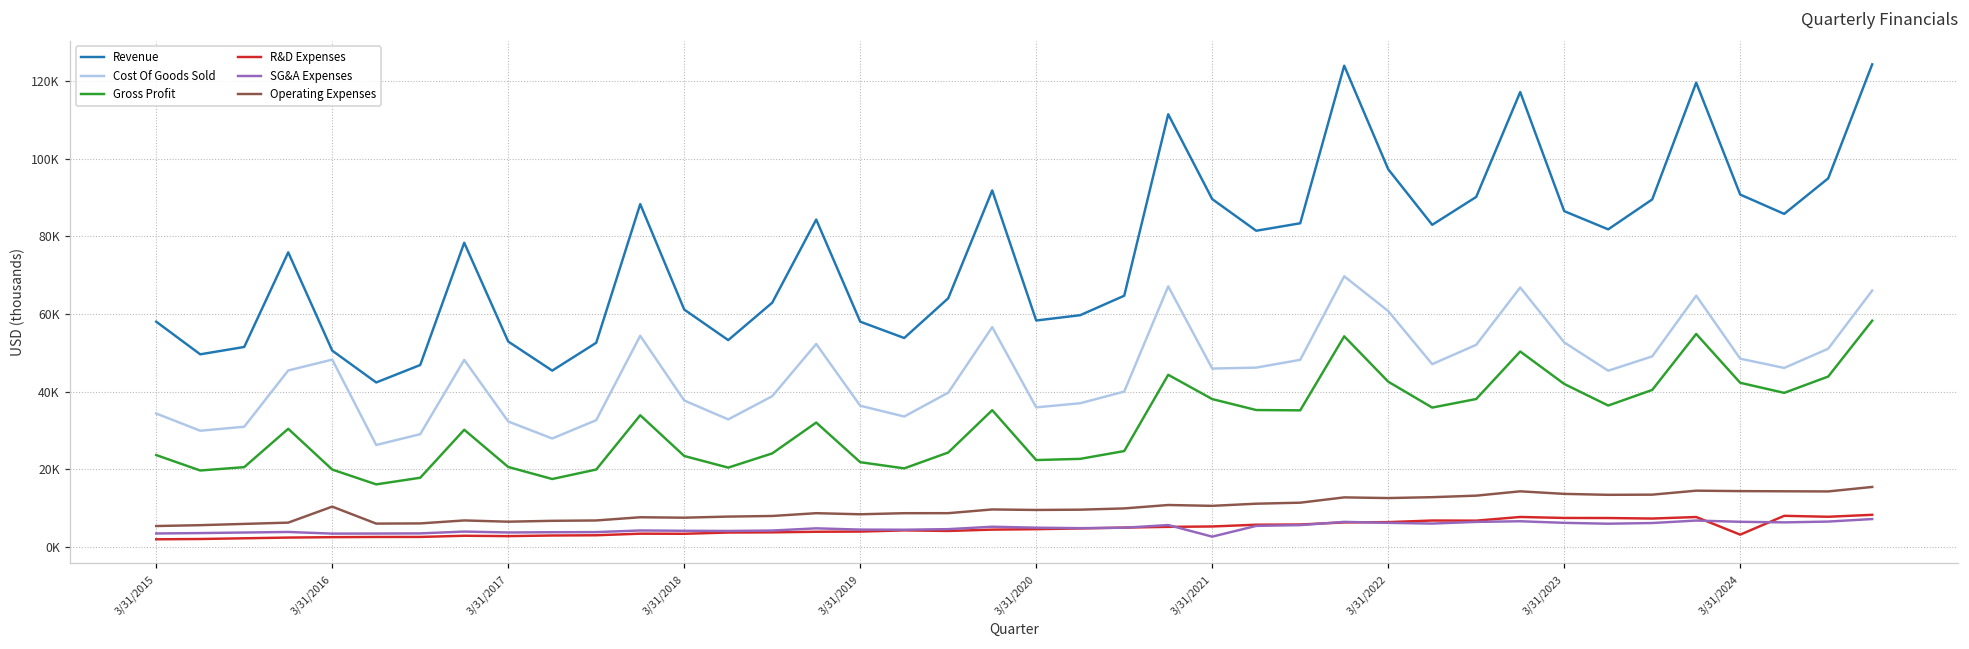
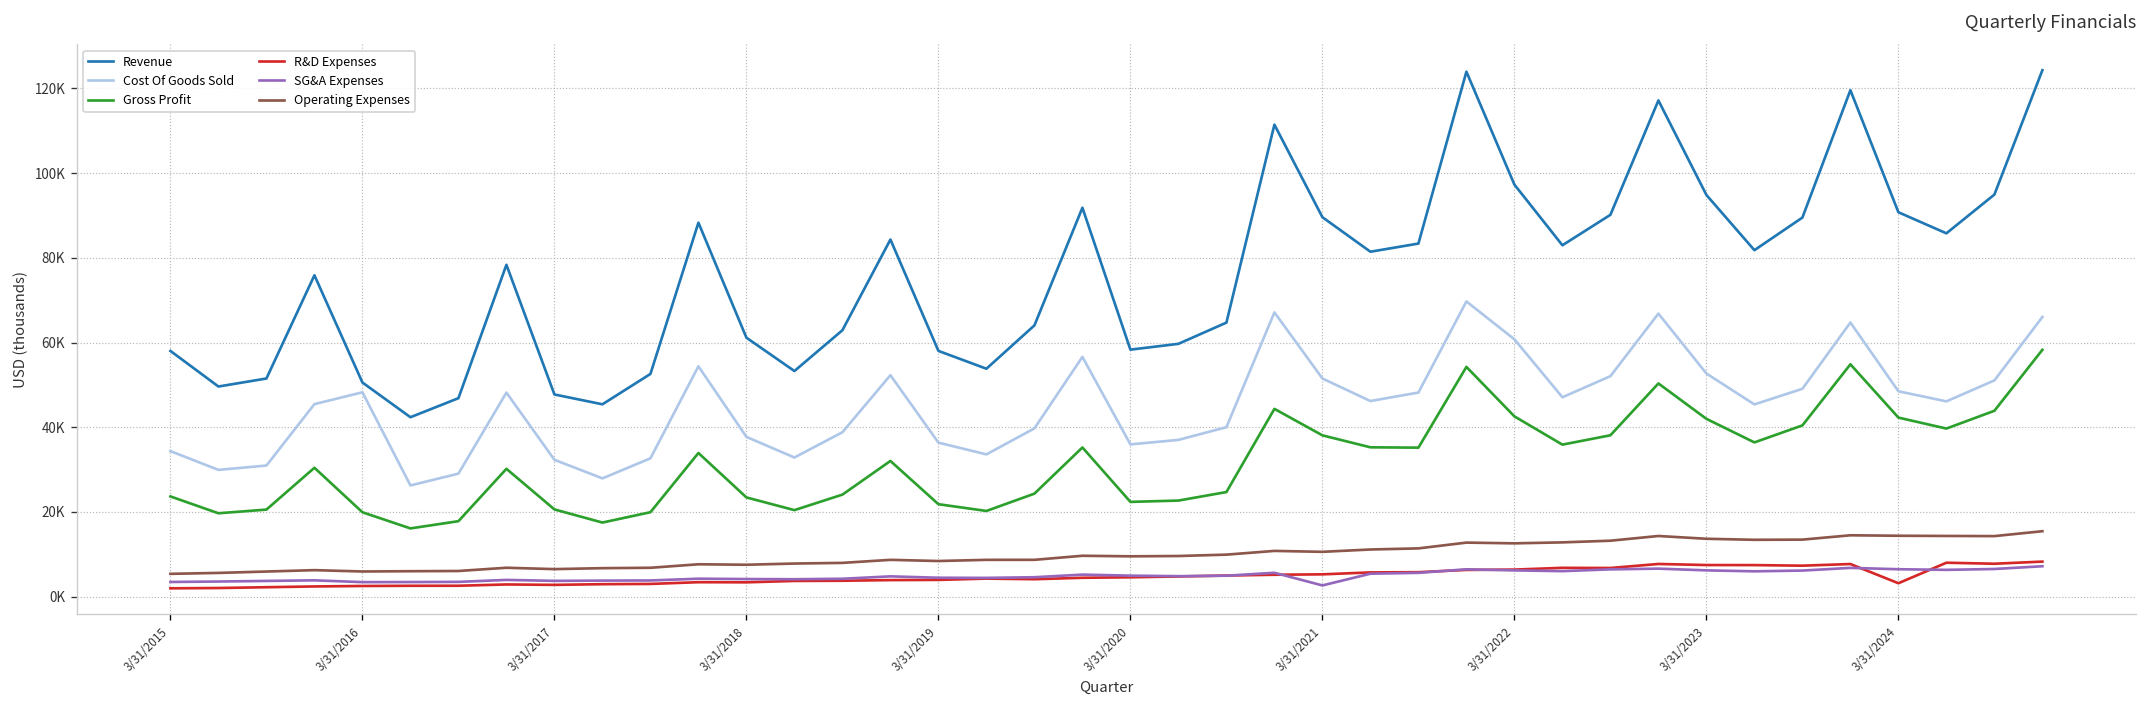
Operating Expenses, 3/31/2016: 10000 -> 6000
Revenue, 3/31/2017: 53000 -> 48000
Cost Of Goods Sold, 3/31/2021: 46000 -> 52000
Revenue, 3/31/2023: 86000 -> 95000
